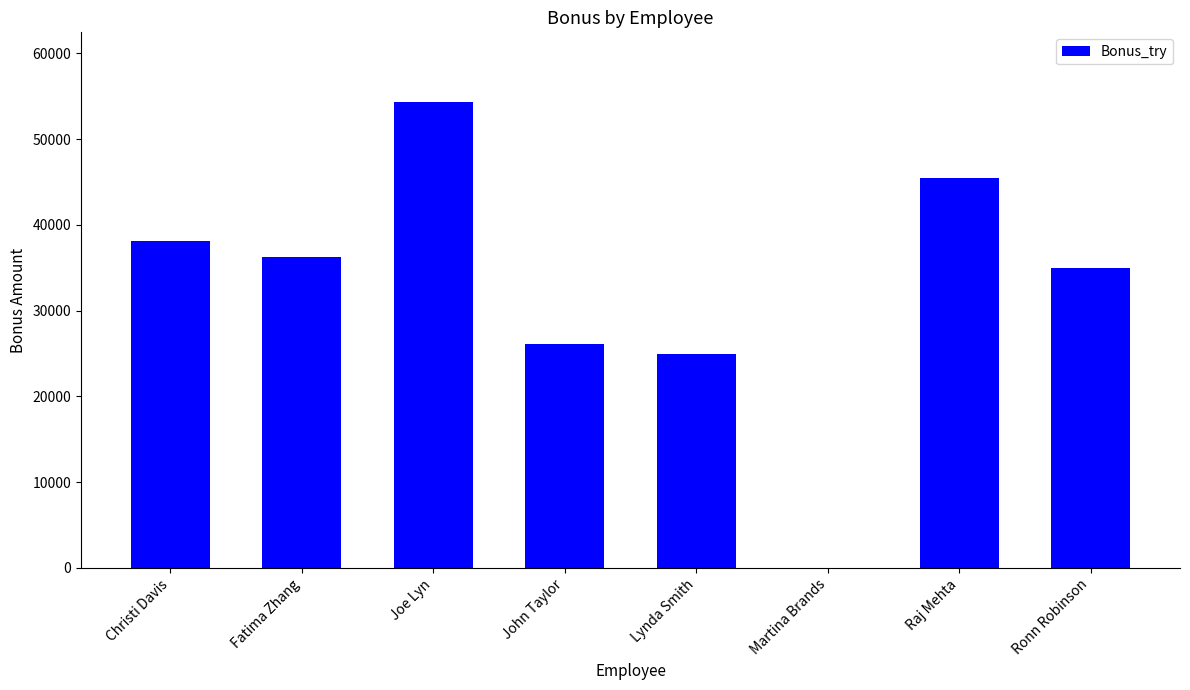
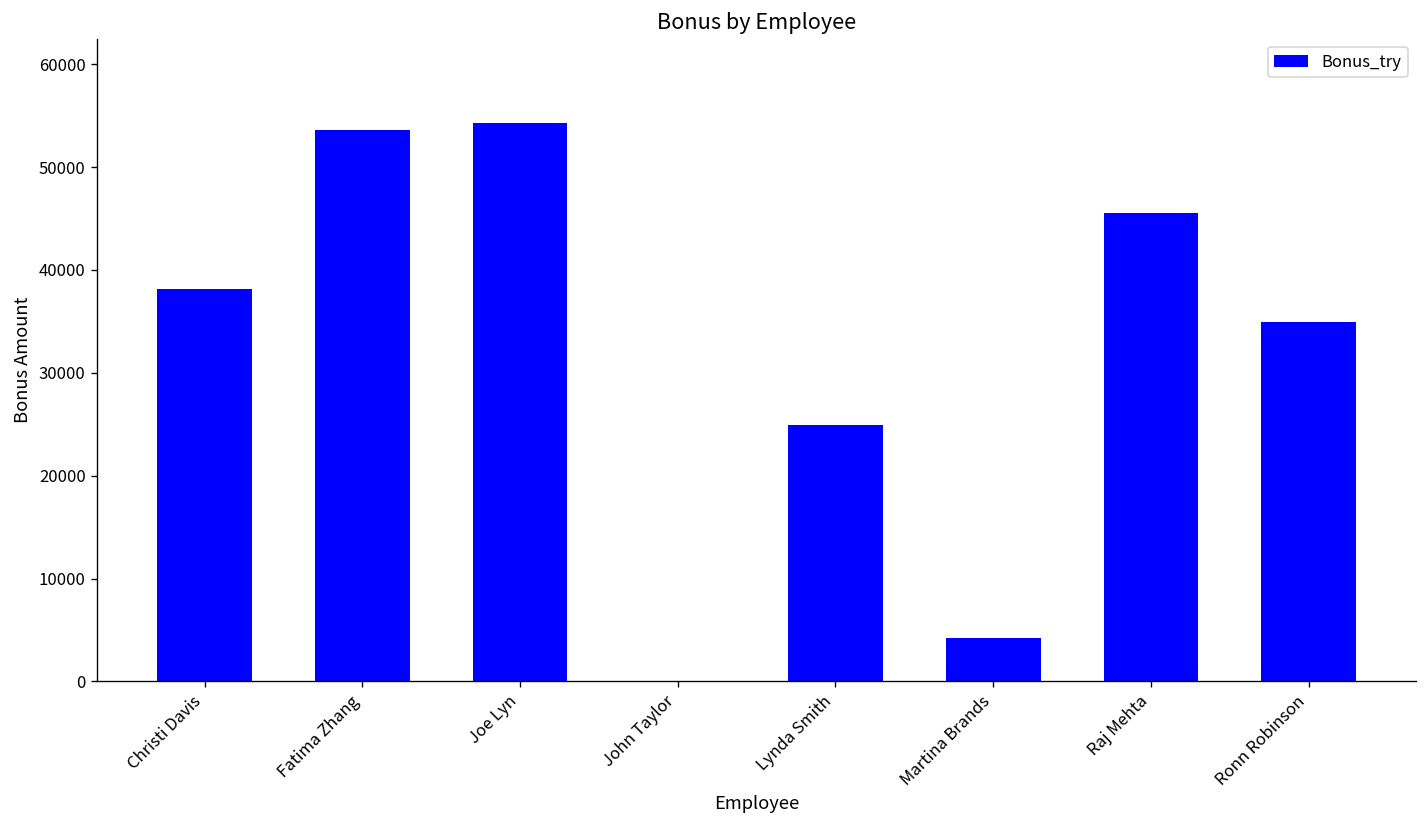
Fatima Zhang: 36000 -> 54000
John Taylor: 26000 -> 0
Martina Brands: 0 -> 4000
